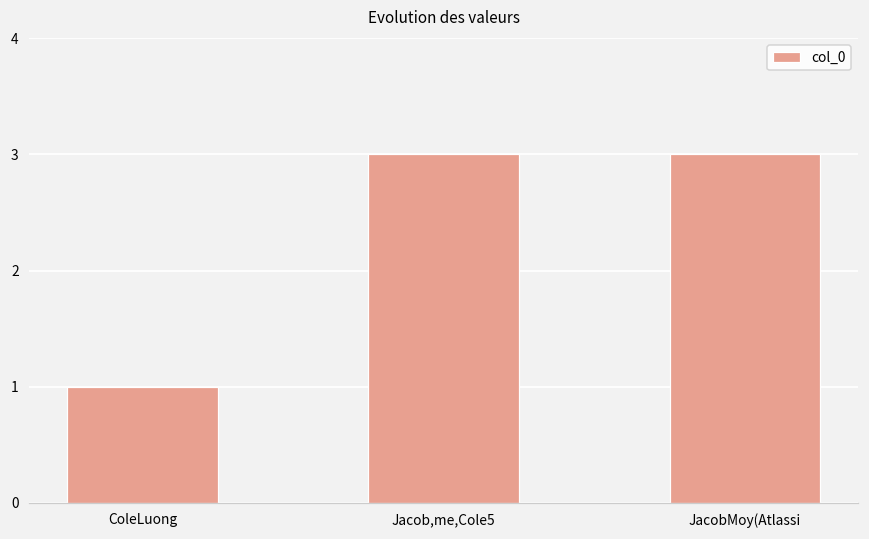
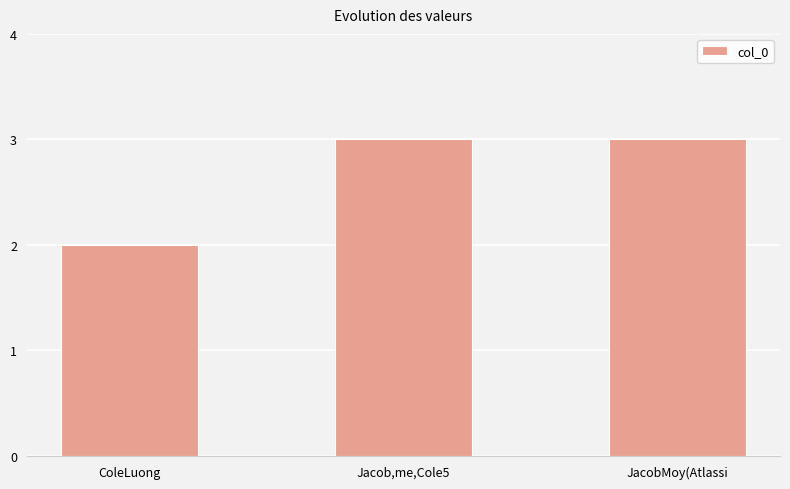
ColeLuong: 1 -> 2
